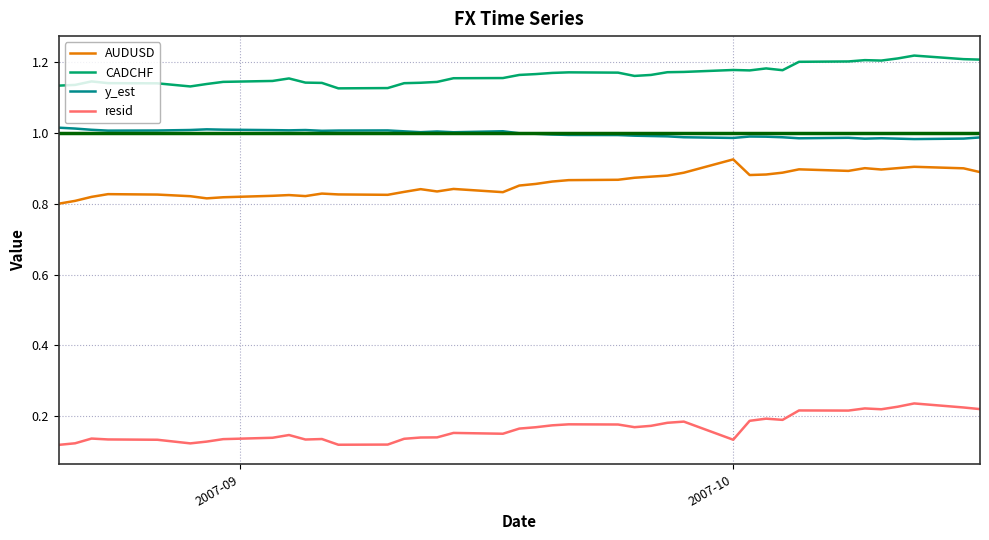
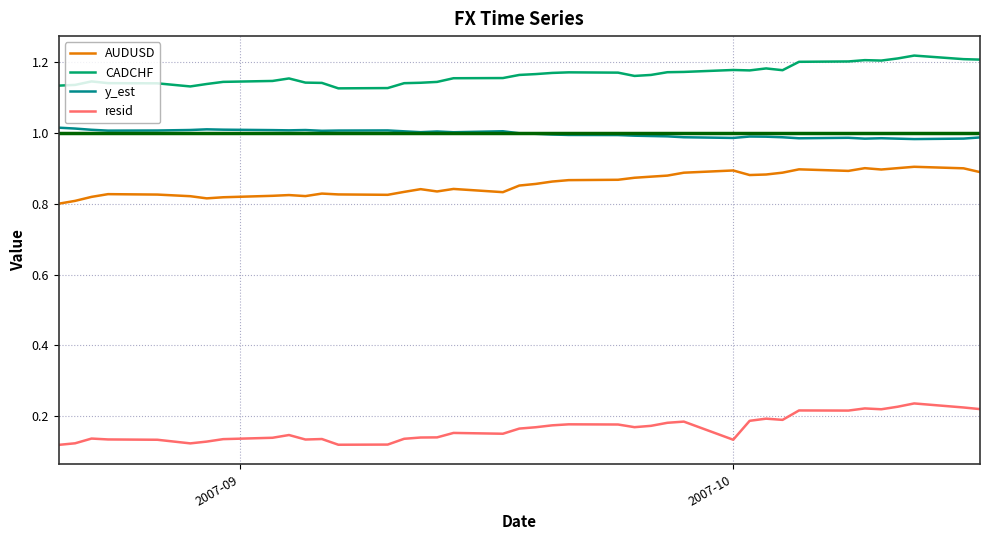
AUDUSD, 2007-10: 0.93 -> 0.89
